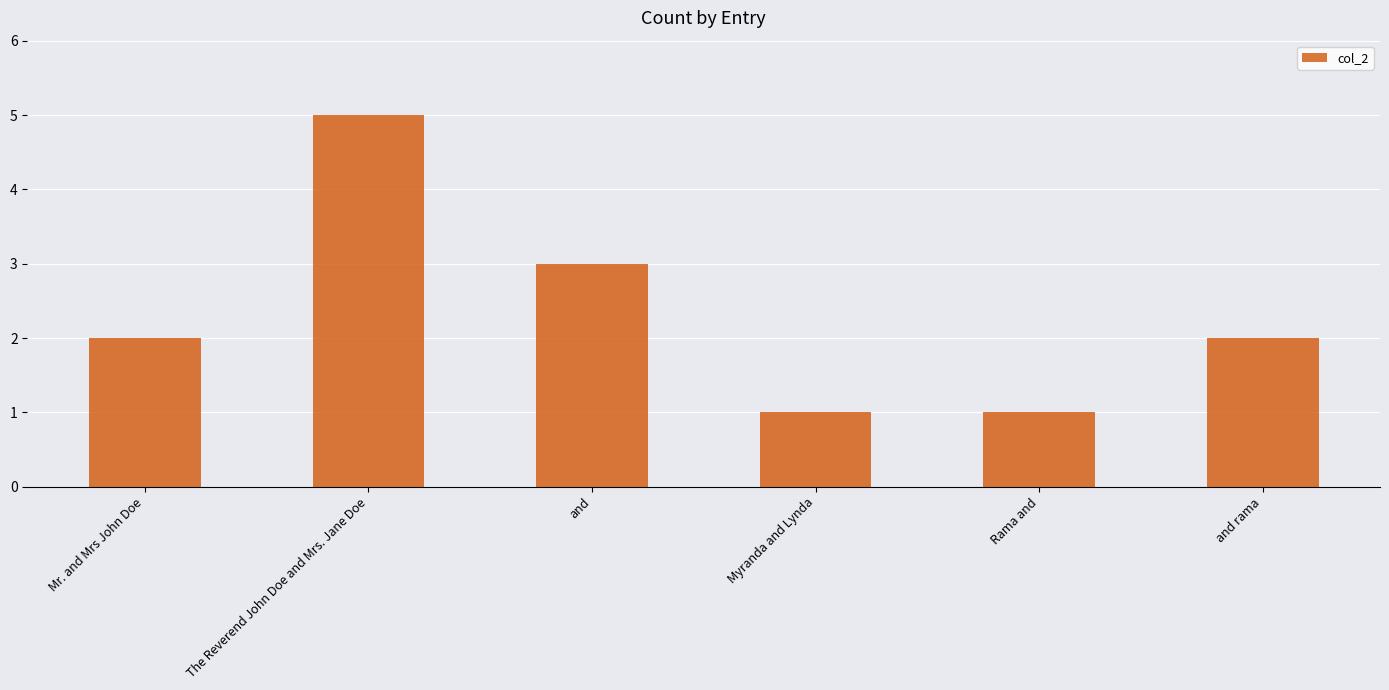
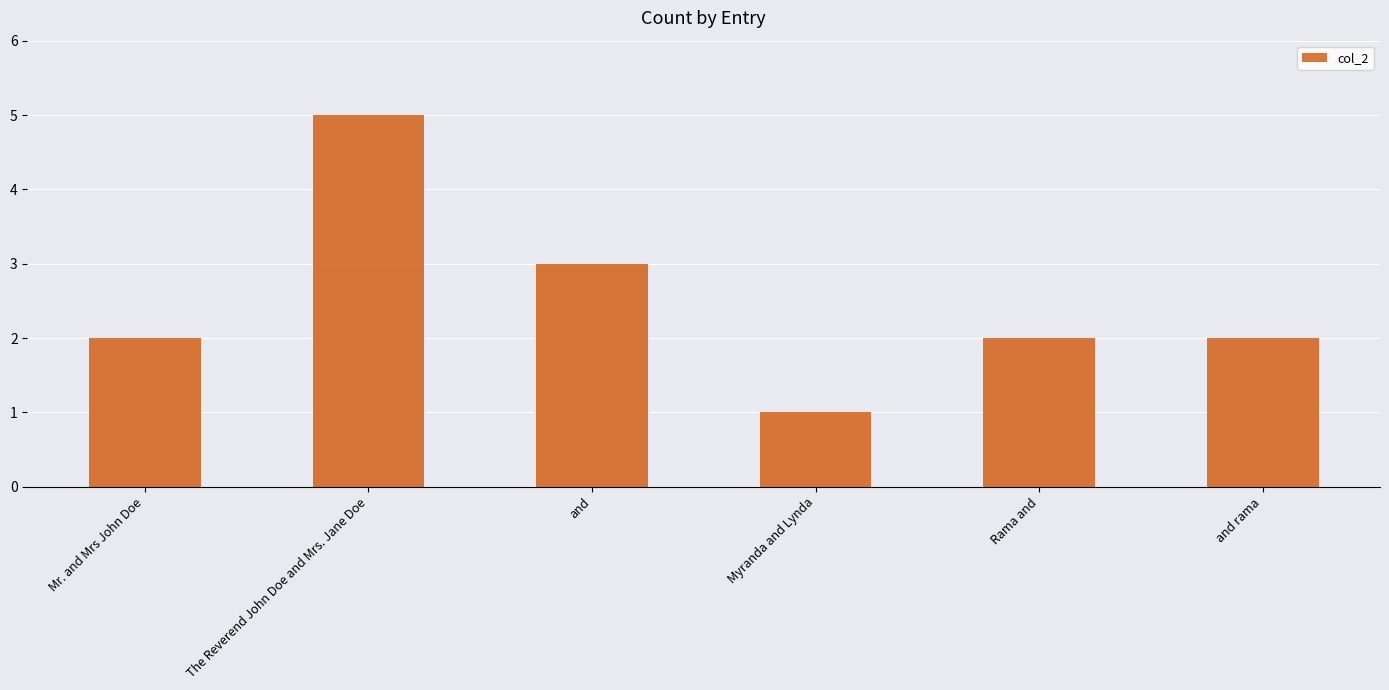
Rama and: 1 -> 2
